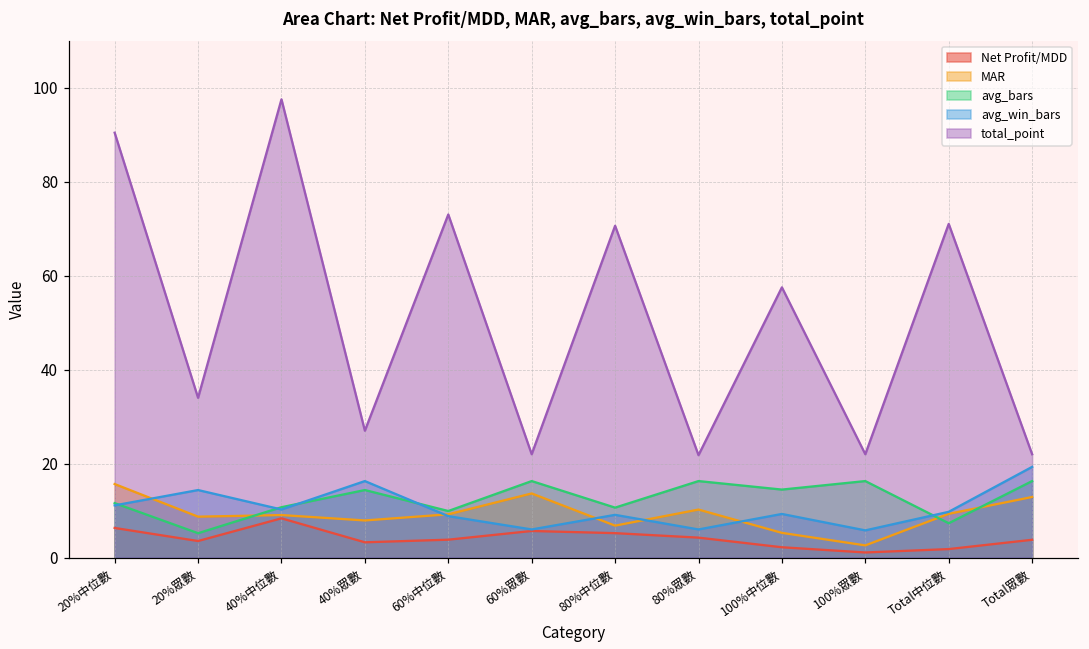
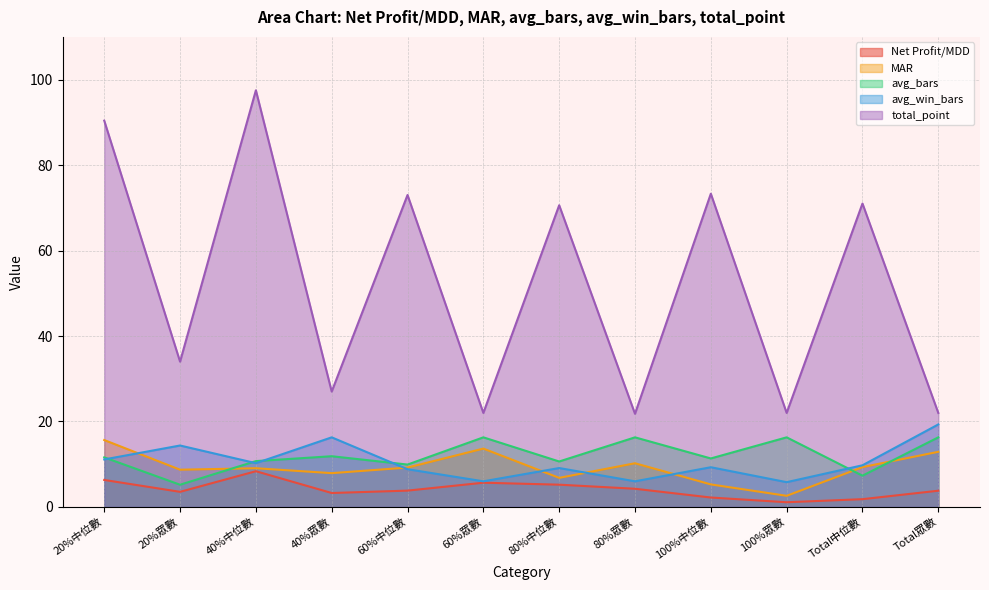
avg_bars, 40%眾數: 14 -> 12
avg_bars, 100%中位數: 14 -> 11
total_point, 100%中位數: 58 -> 73
